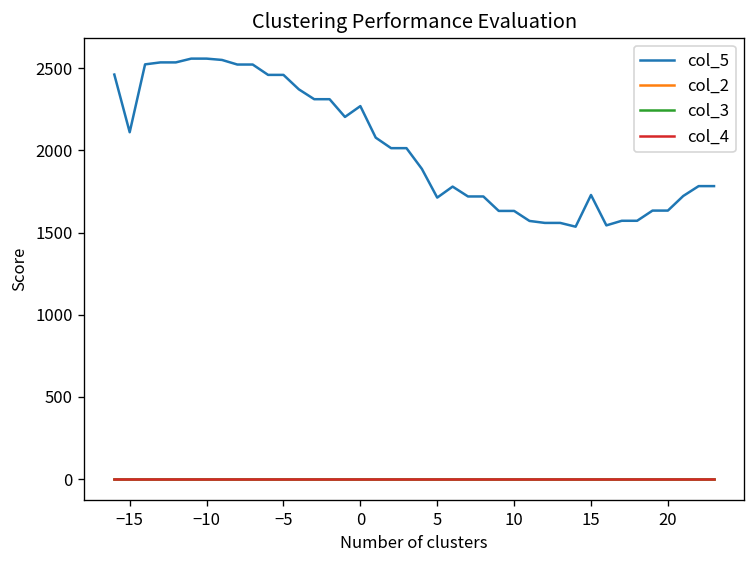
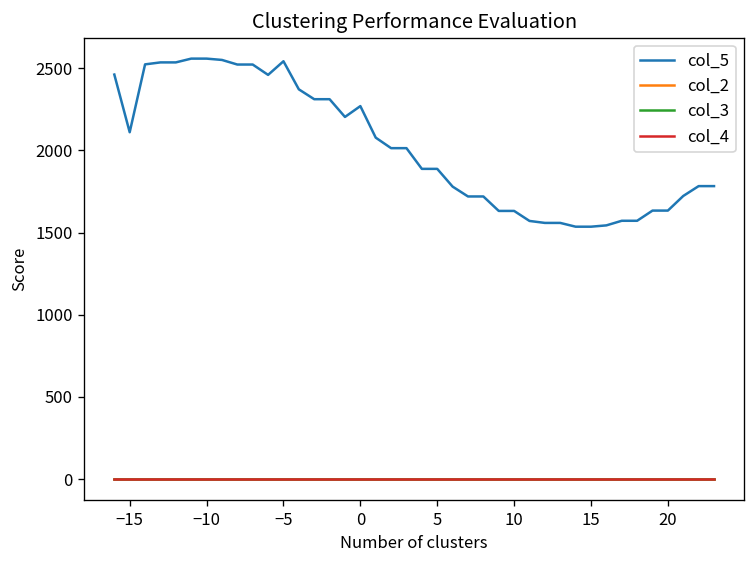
col_5, −5: 2460 -> 2540
col_5, 5: 1710 -> 1890
col_5, 15: 1730 -> 1540
